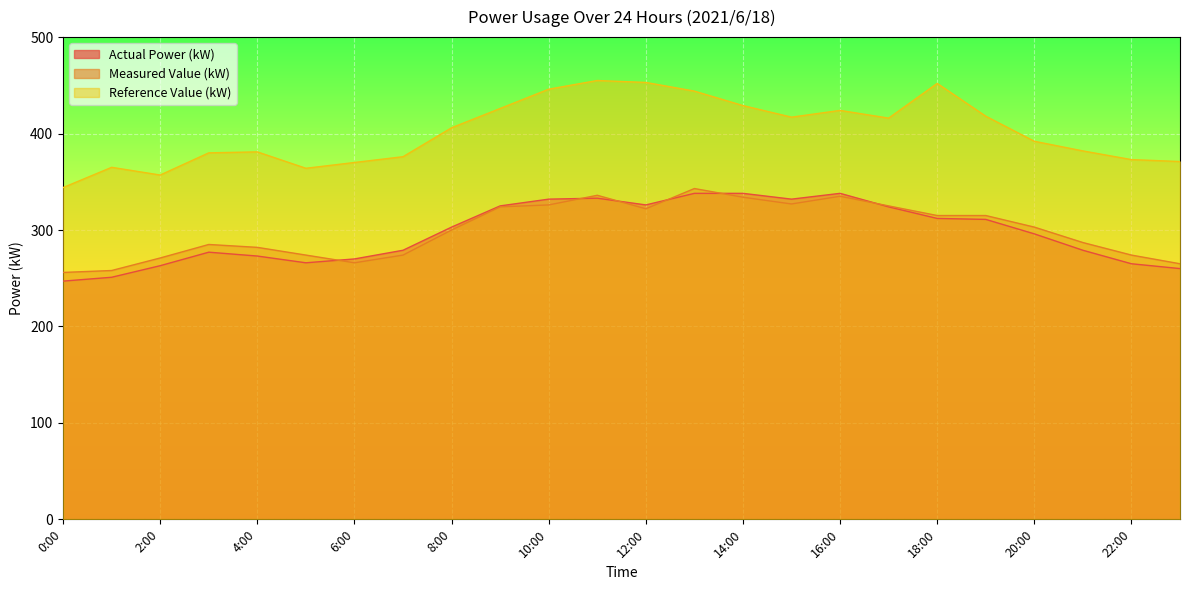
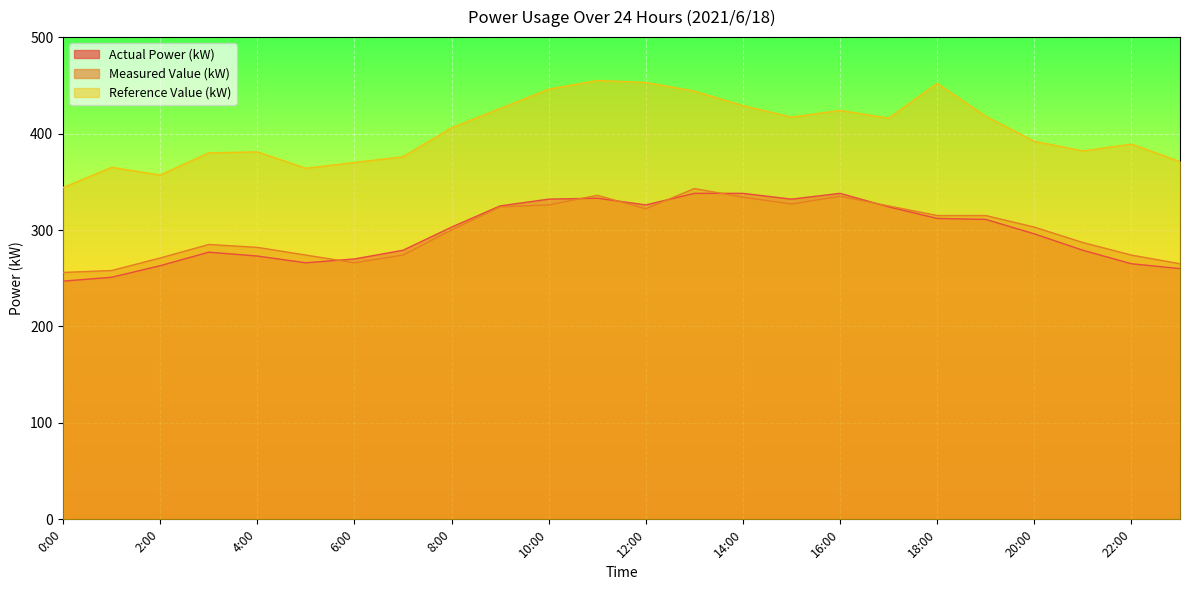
Reference Value (kW), 22:00: 370 -> 390
